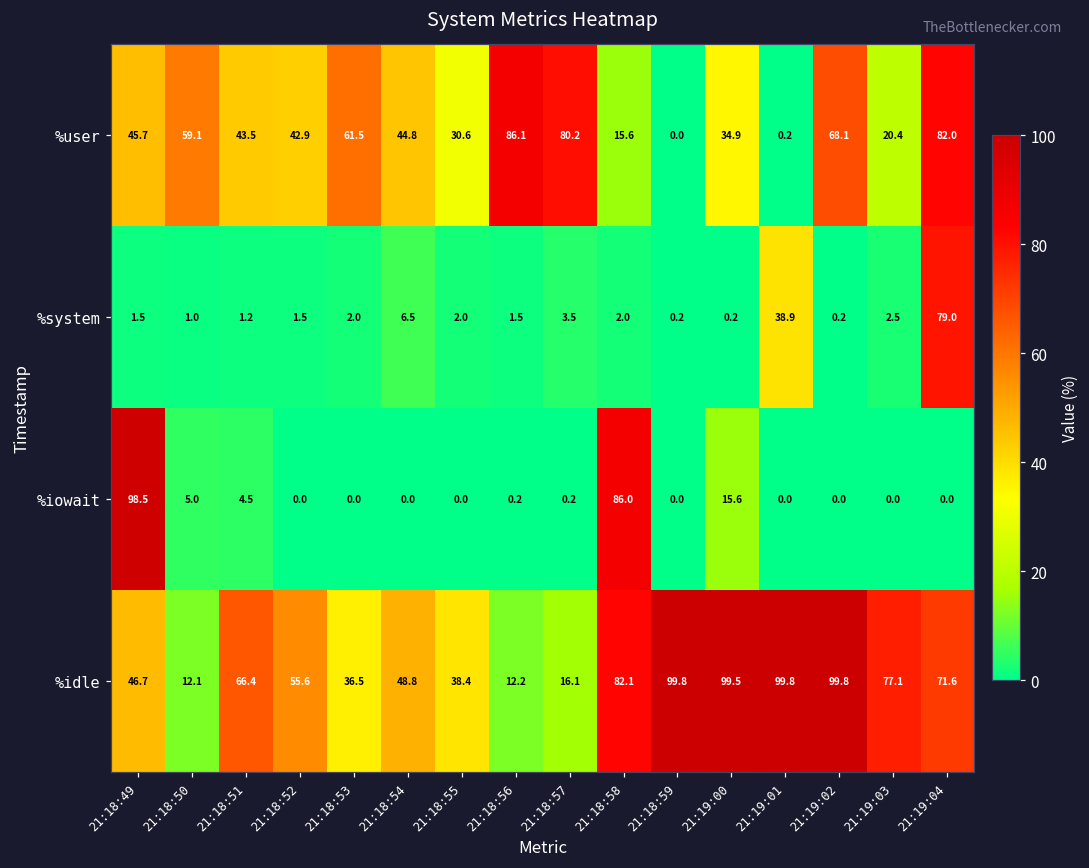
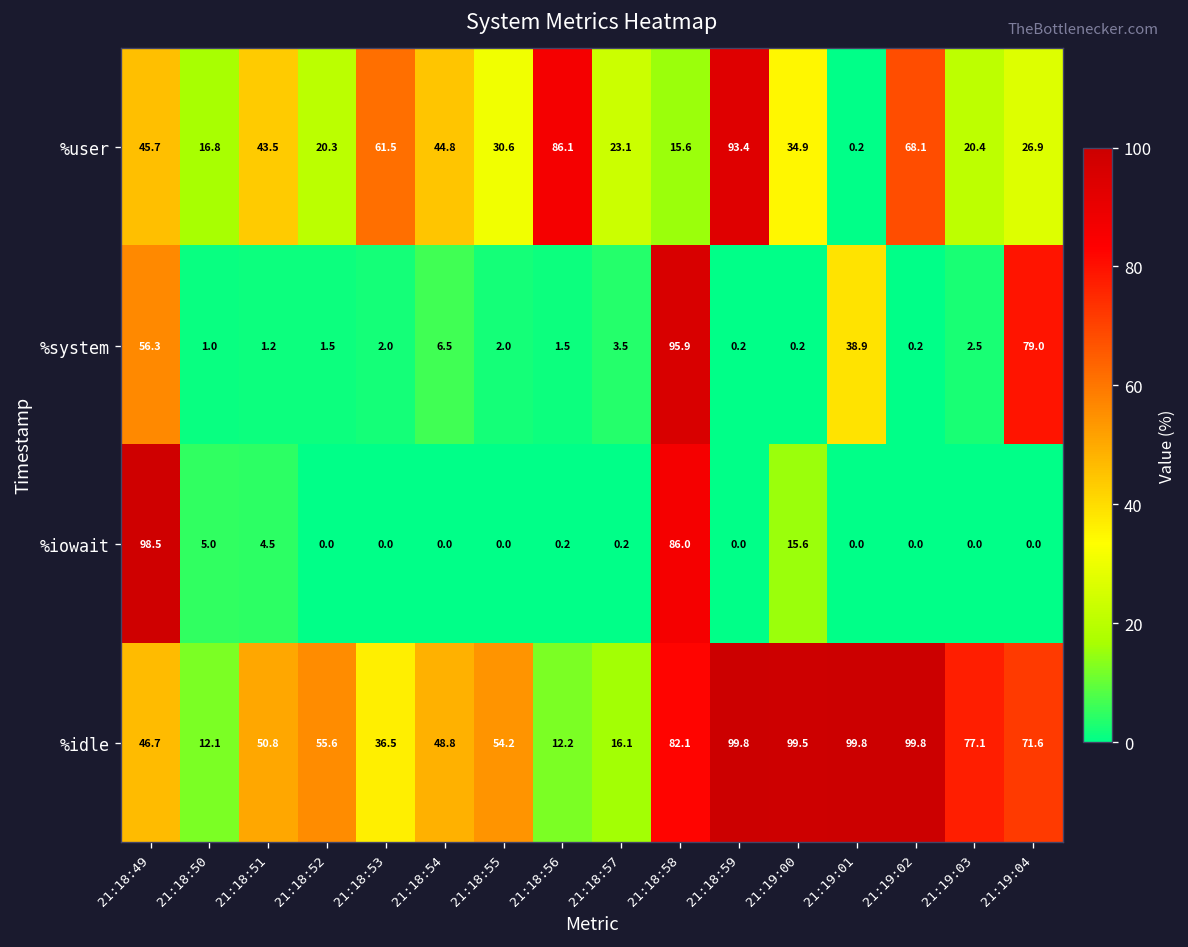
%user, 21:18:50: 59.1 -> 16.8
%user, 21:18:52: 42.9 -> 20.3
%user, 21:18:57: 80.2 -> 23.1
%user, 21:18:59: 0.0 -> 93.4
%user, 21:19:04: 82.0 -> 26.9
%system, 21:18:49: 1.5 -> 56.3
%system, 21:18:58: 2.0 -> 95.9
%idle, 21:18:51: 66.4 -> 50.8
%idle, 21:18:55: 38.4 -> 54.2
